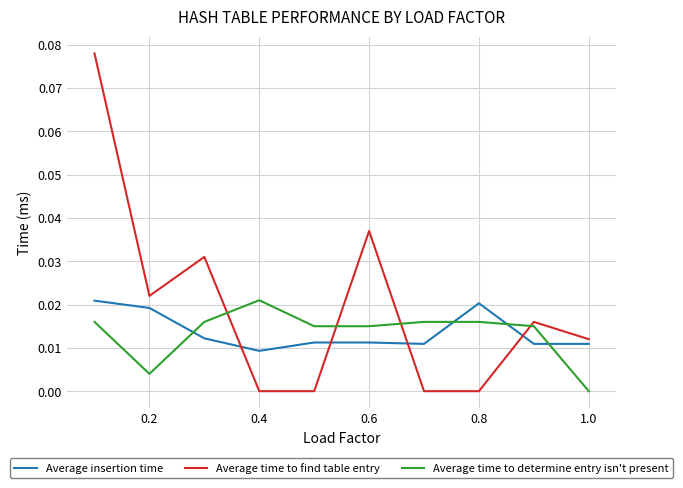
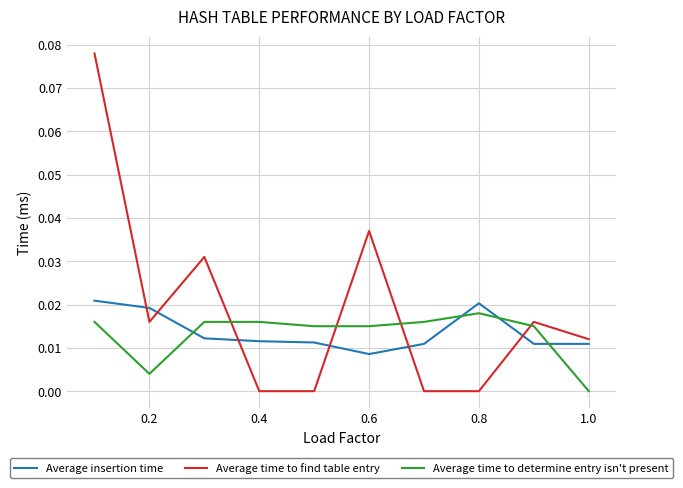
Average time to find table entry, 0.2: 0.022 -> 0.016
Average insertion time, 0.4: 0.009 -> 0.012
Average time to determine entry isn't present, 0.4: 0.021 -> 0.016
Average insertion time, 0.6: 0.011 -> 0.009
Average time to determine entry isn't present, 0.8: 0.016 -> 0.018
